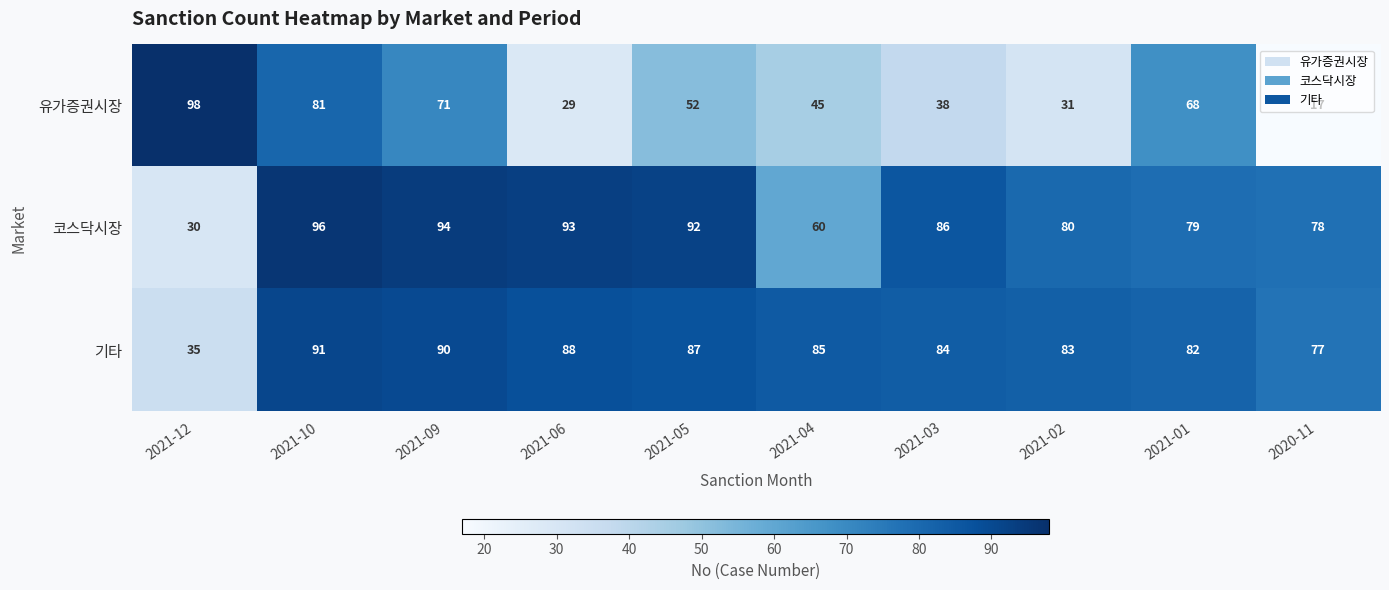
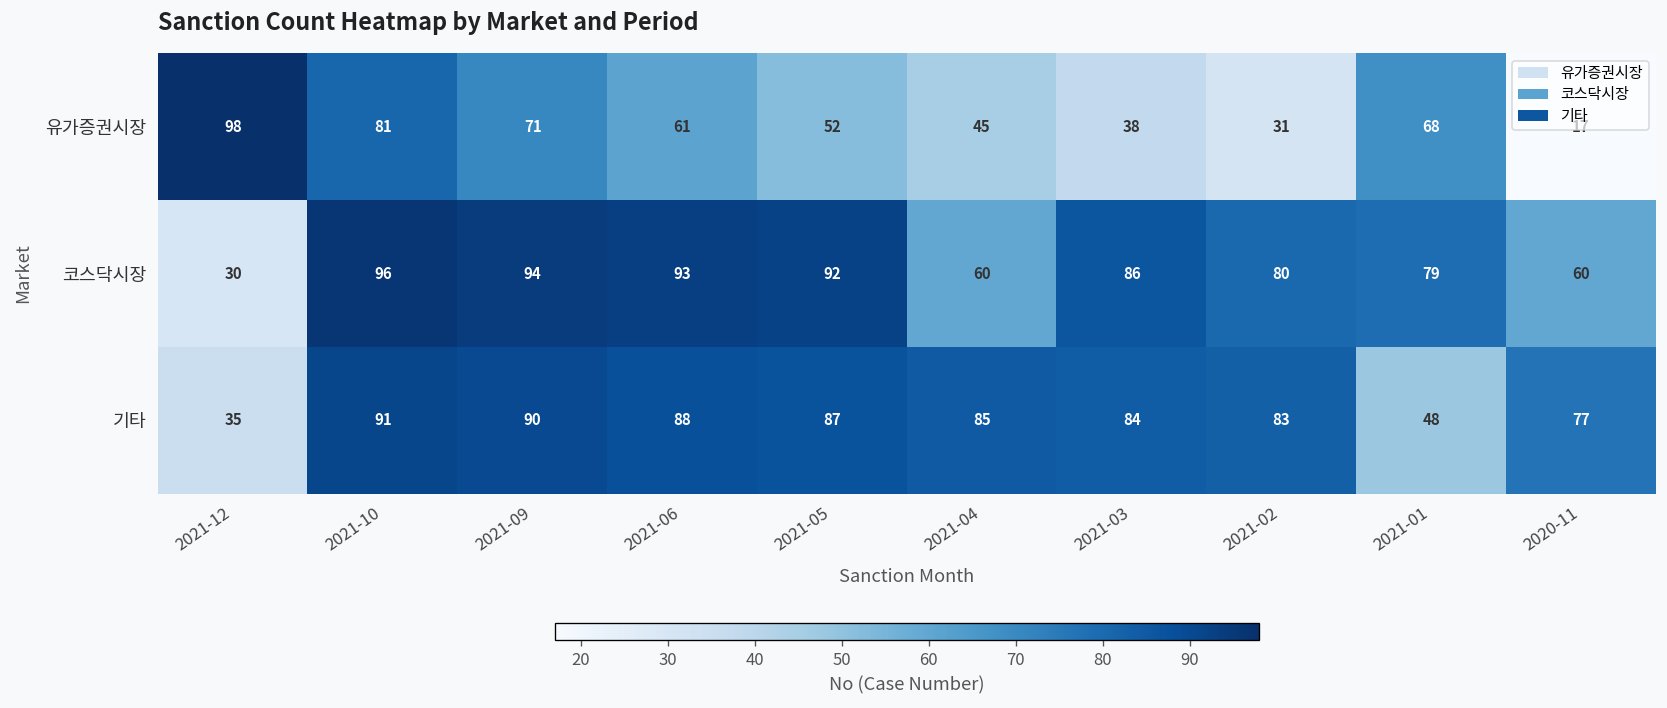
유가증권시장, 2021-06: 29 -> 61
코스닥시장, 2020-11: 78 -> 60
기타, 2021-01: 82 -> 48
